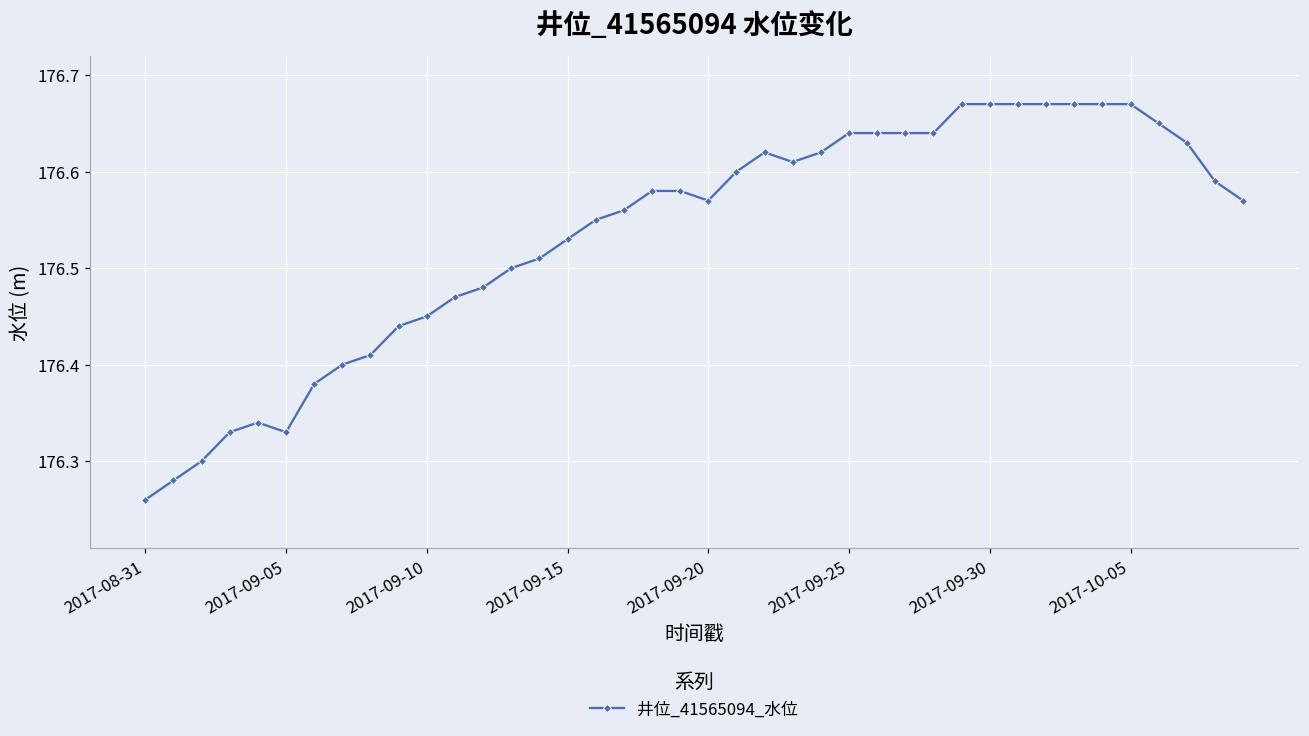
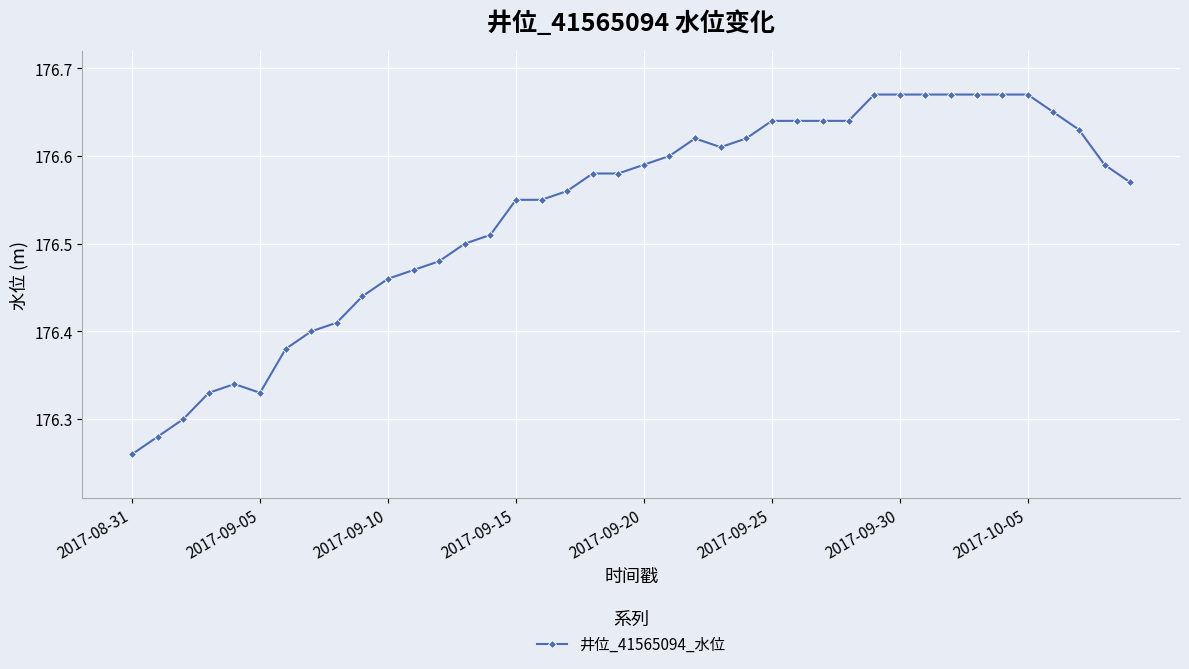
2017-09-10: 176.45 -> 176.46
2017-09-15: 176.53 -> 176.55
2017-09-20: 176.57 -> 176.59
